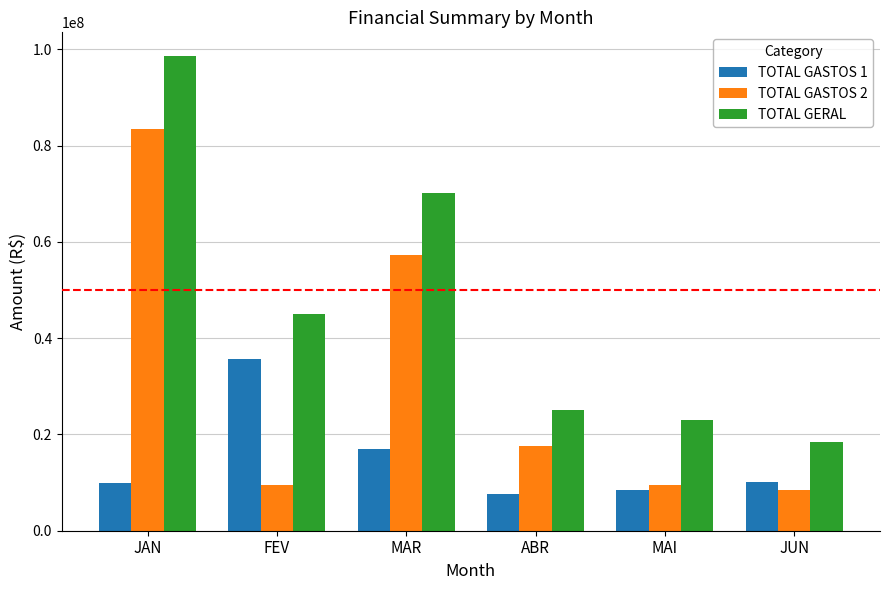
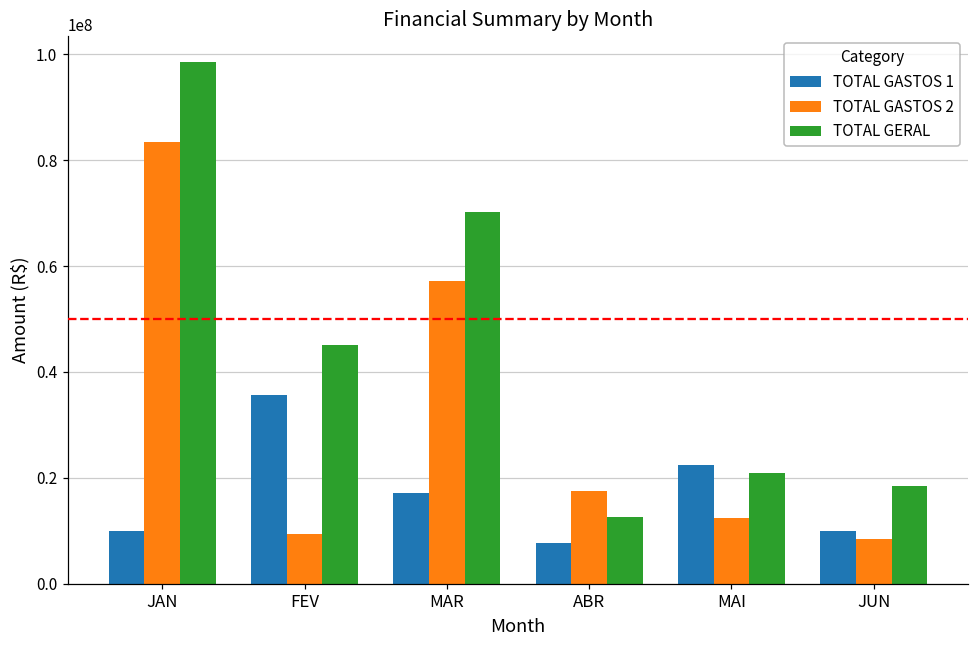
TOTAL GERAL, ABR: 25000000 -> 13000000
TOTAL GASTOS 1, MAI: 8000000 -> 22000000
TOTAL GASTOS 2, MAI: 9000000 -> 12000000
TOTAL GERAL, MAI: 23000000 -> 21000000
